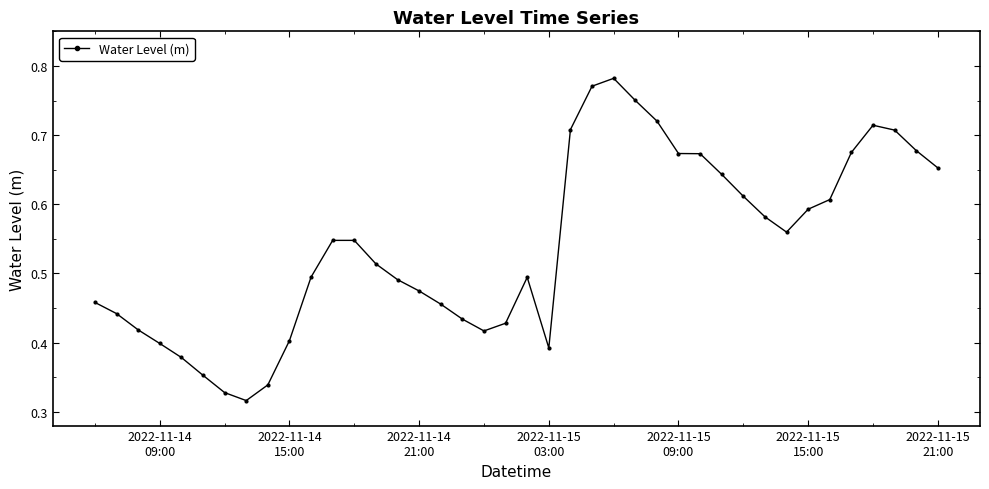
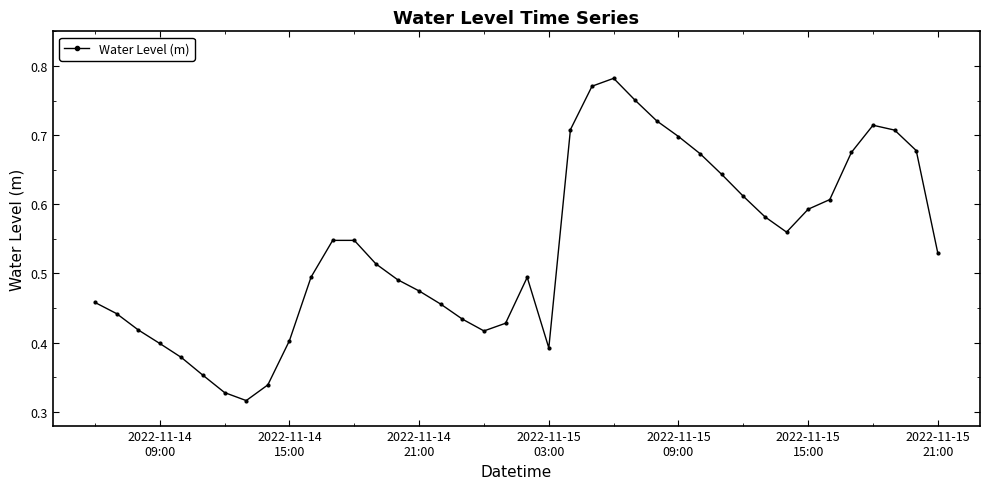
2022-11-15 09:00: 0.67 -> 0.70
2022-11-15 21:00: 0.65 -> 0.53
